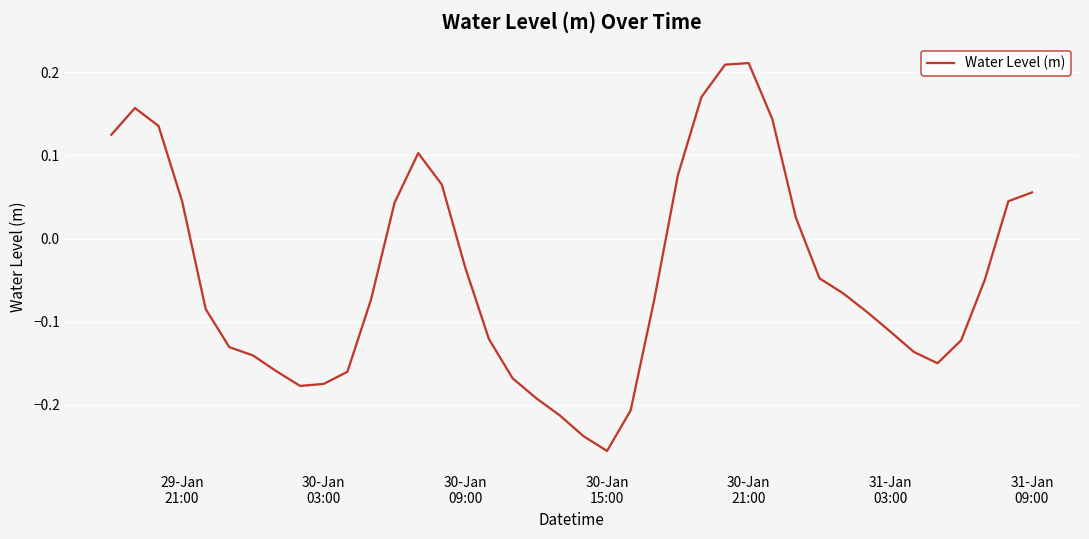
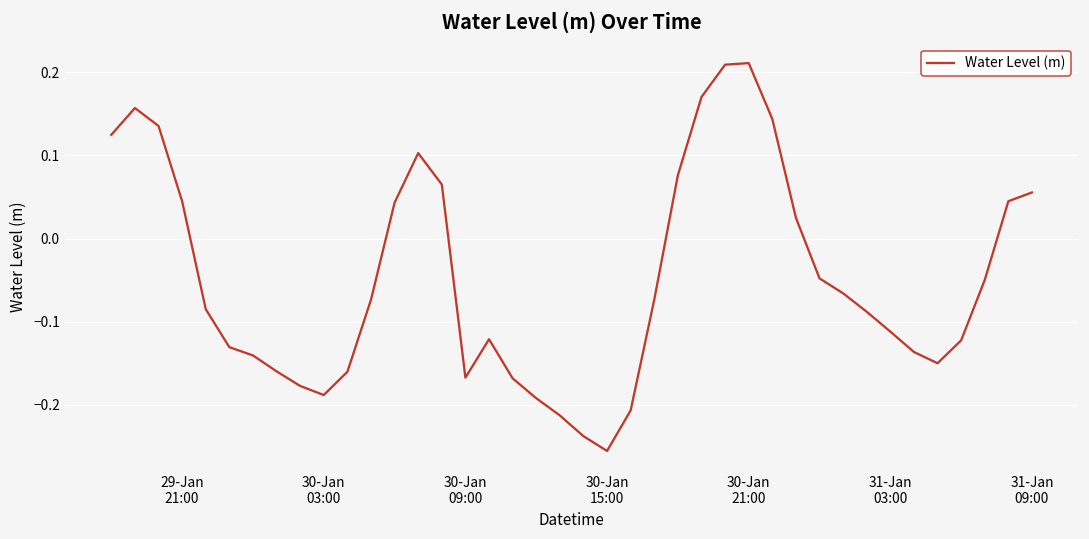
30-Jan 03:00: -0.17 -> -0.19
30-Jan 09:00: -0.04 -> -0.17
